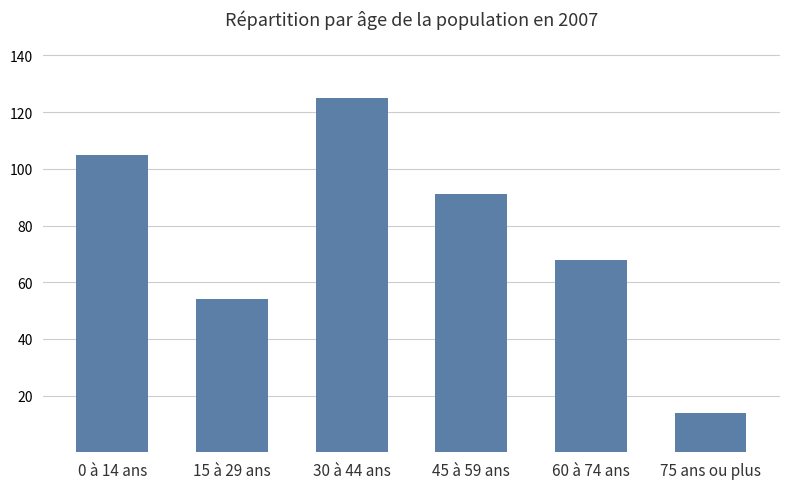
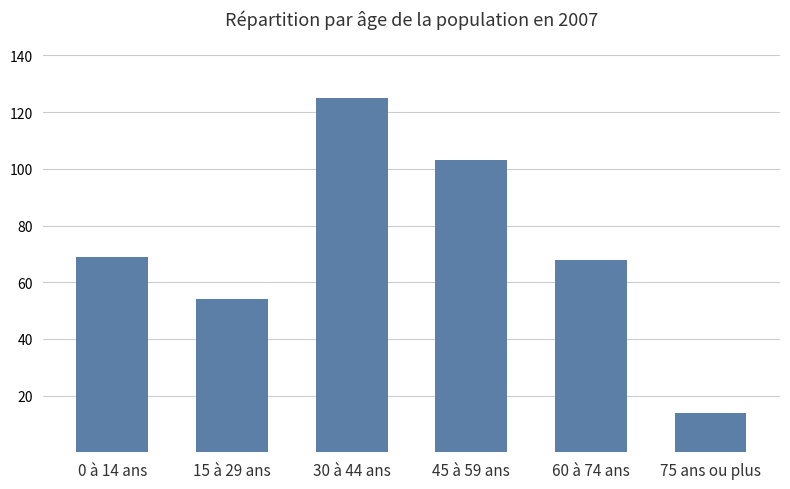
0 à 14 ans: 105 -> 69
45 à 59 ans: 91 -> 103
